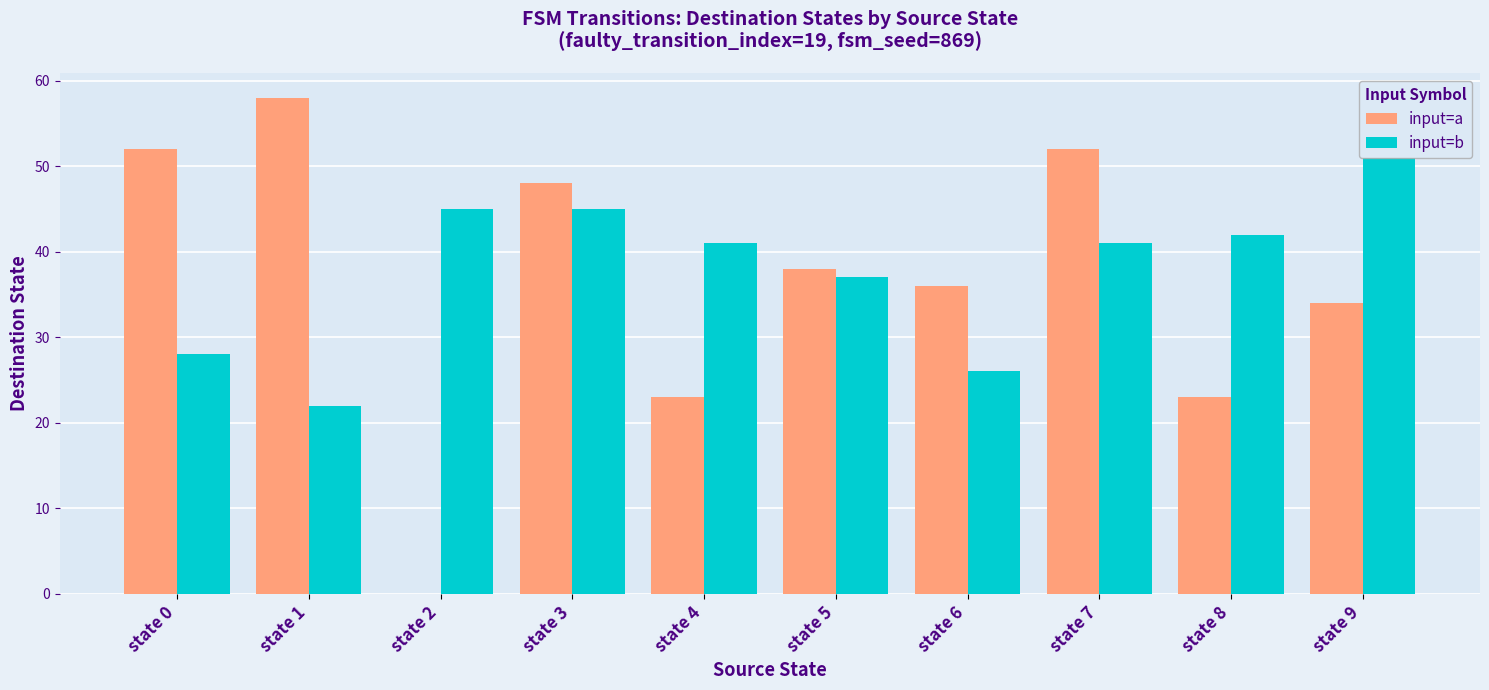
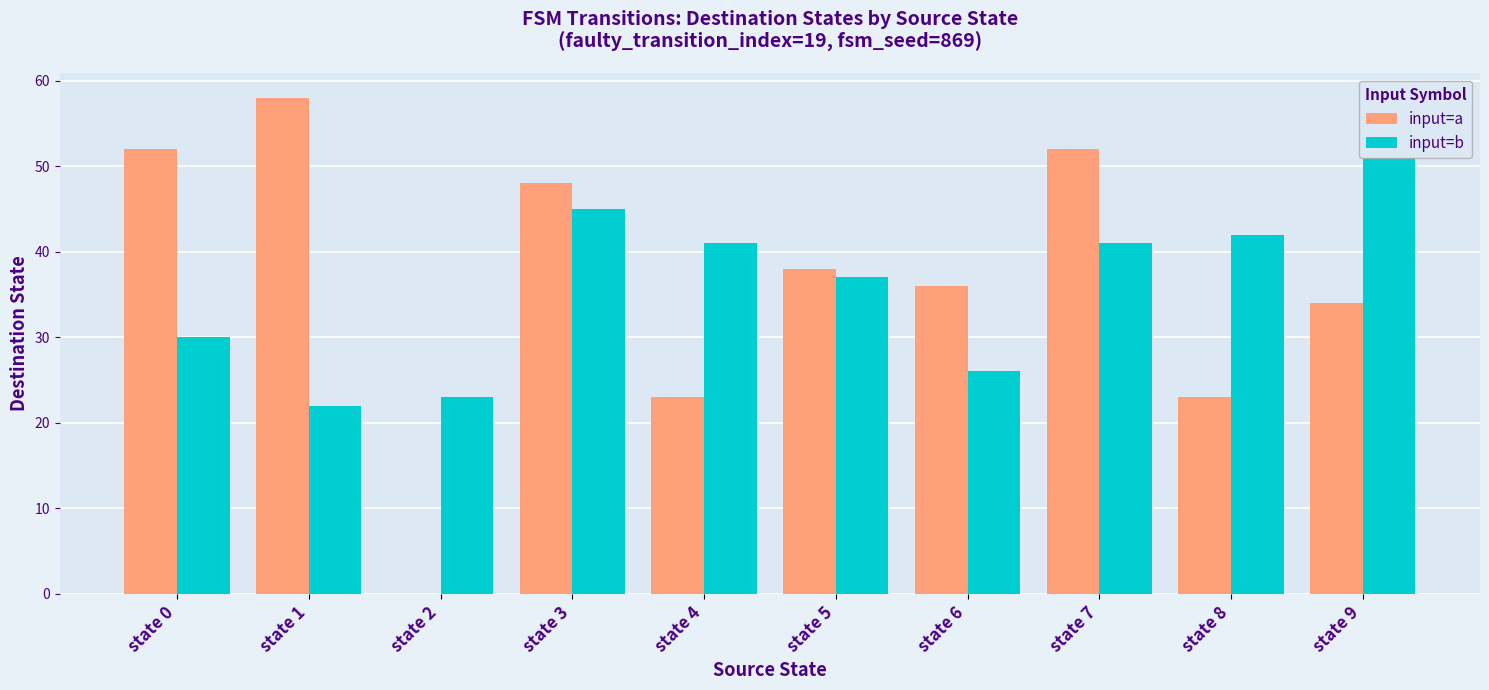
input=b, state 0: 28 -> 30
input=b, state 2: 45 -> 23
